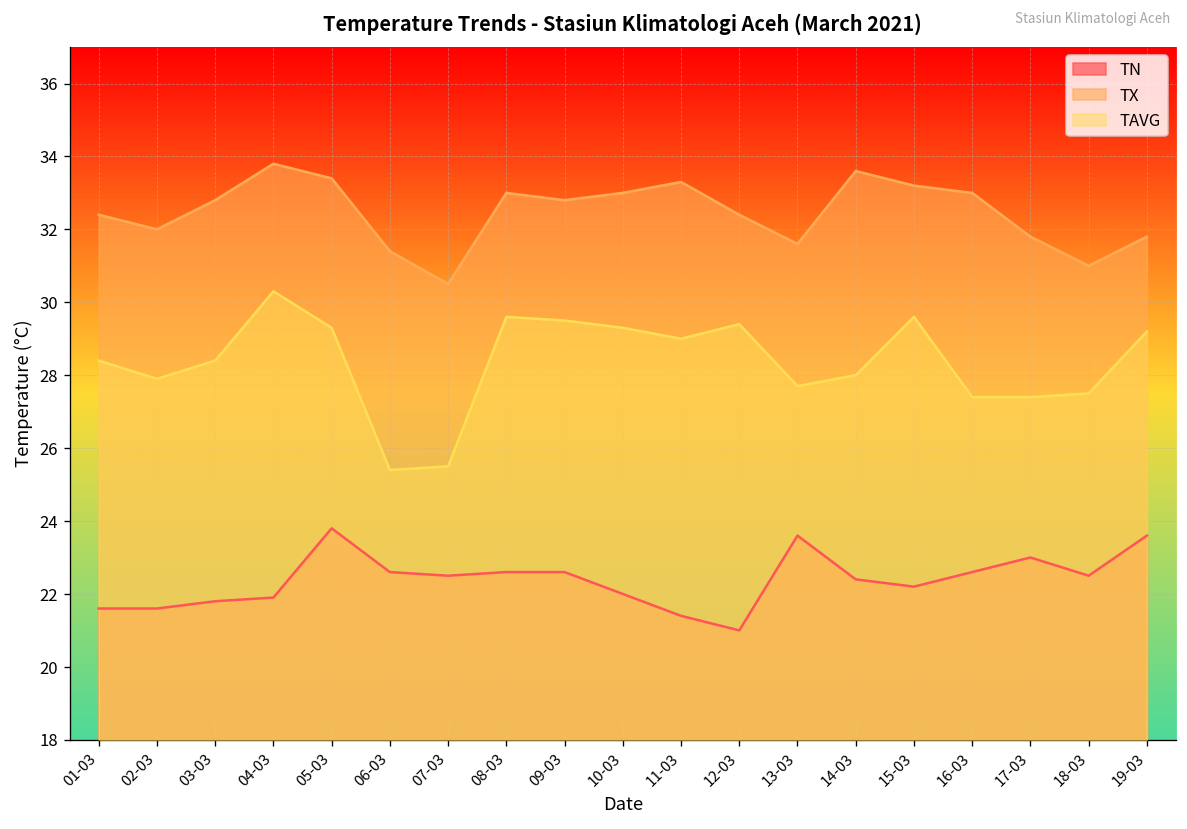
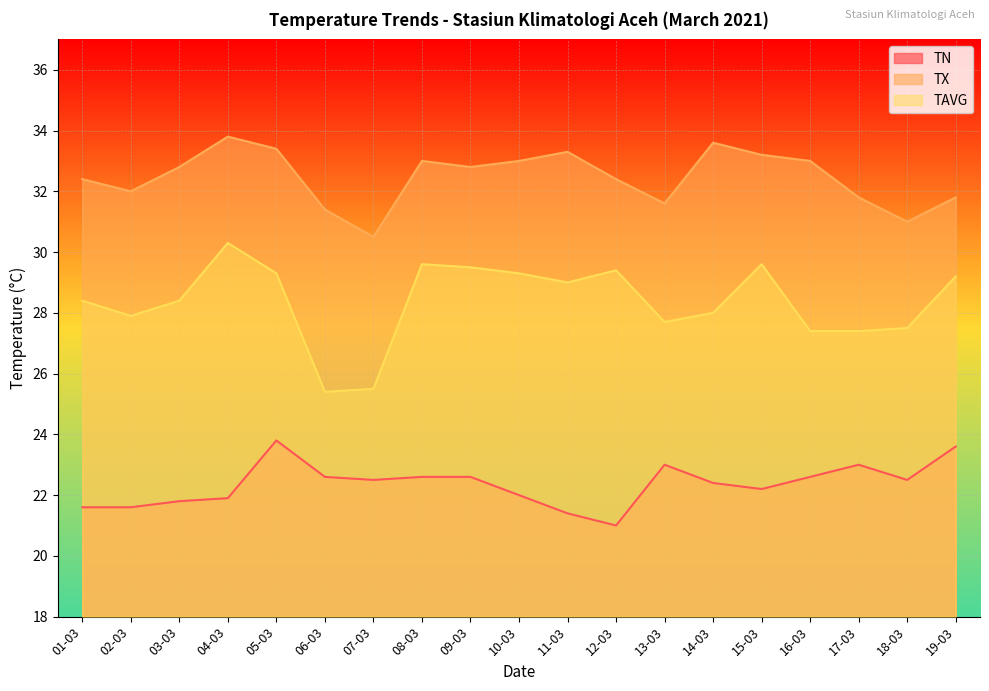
TN, 13-03: 23.6 -> 23.0
